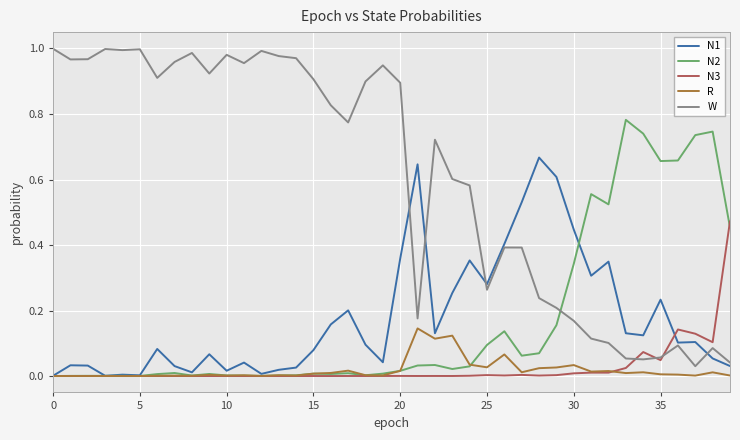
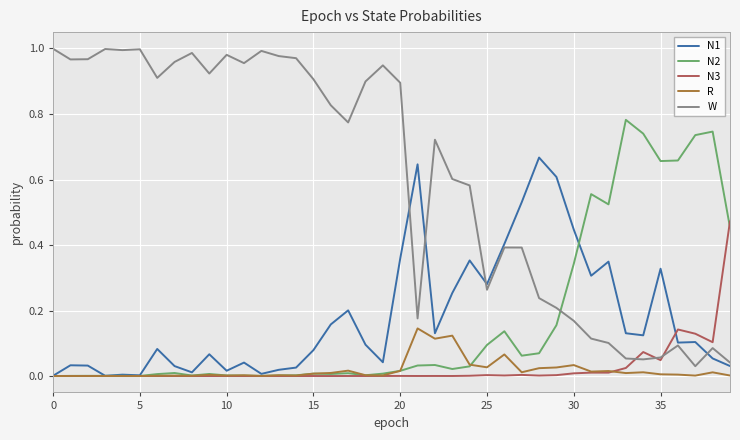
N1, 35: 0.23 -> 0.33
